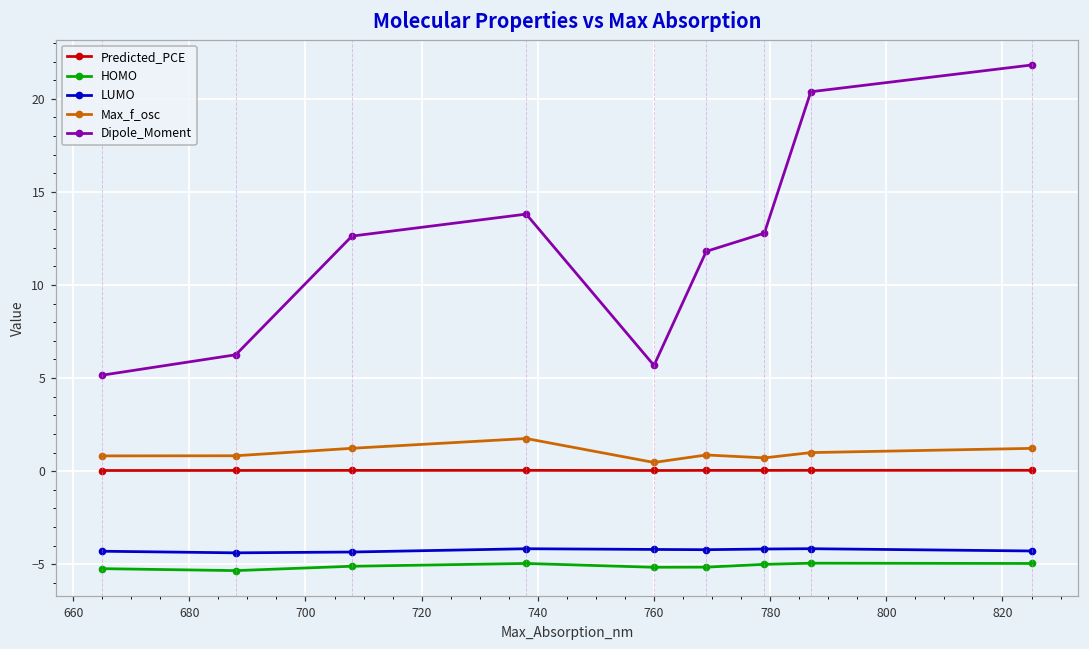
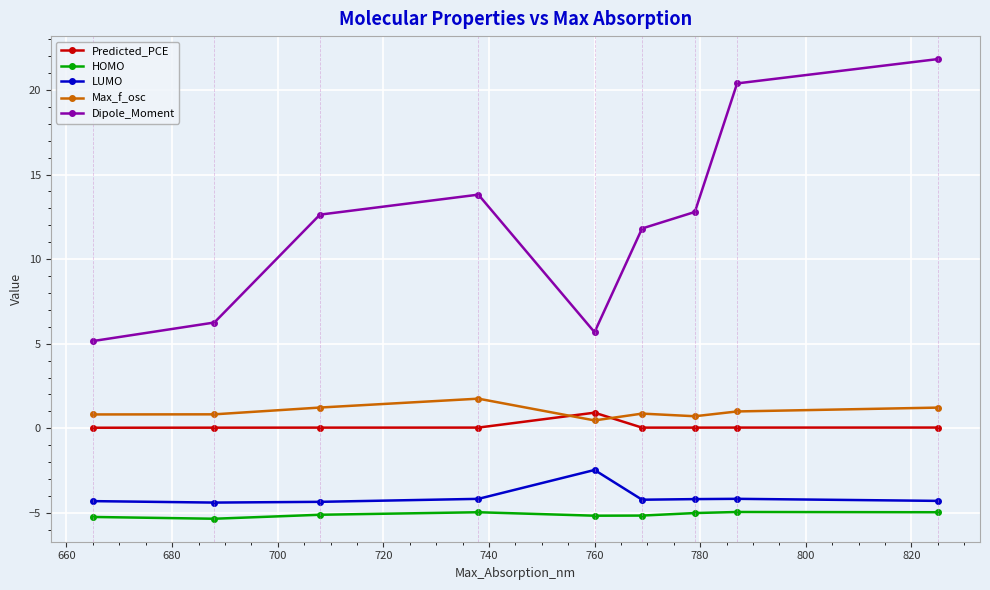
Predicted_PCE, 760: 0.0 -> 0.9
LUMO, 760: -4.2 -> -2.5
